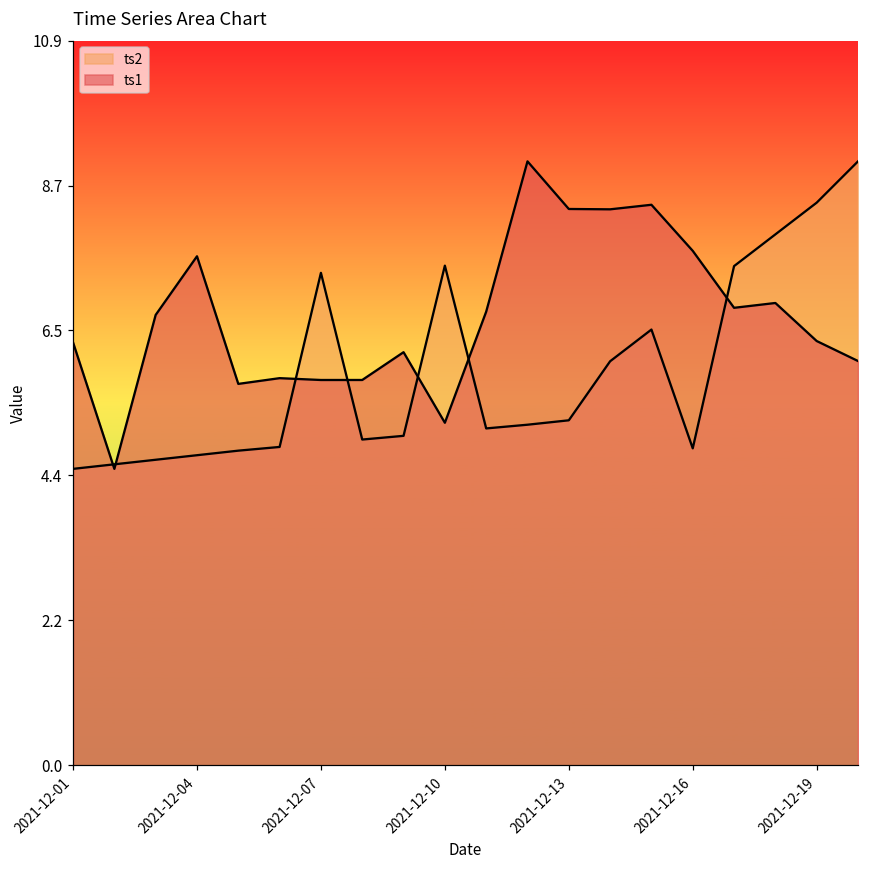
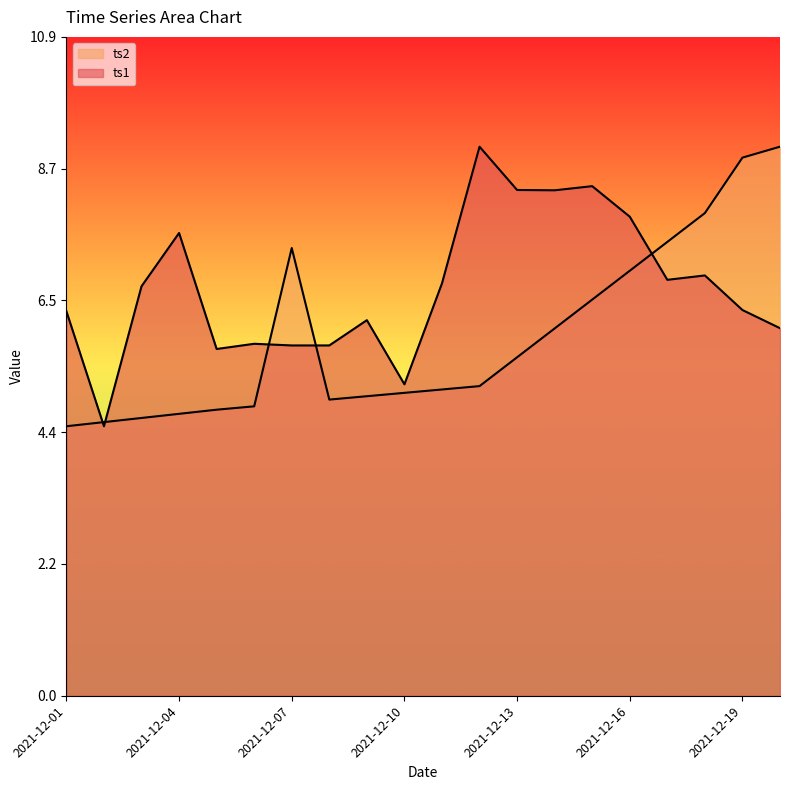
ts2, 2021-12-10: 7.5 -> 5.0
ts2, 2021-12-13: 5.2 -> 5.6
ts2, 2021-12-16: 4.8 -> 7.0
ts1, 2021-12-16: 7.7 -> 7.9
ts2, 2021-12-19: 8.5 -> 8.9
